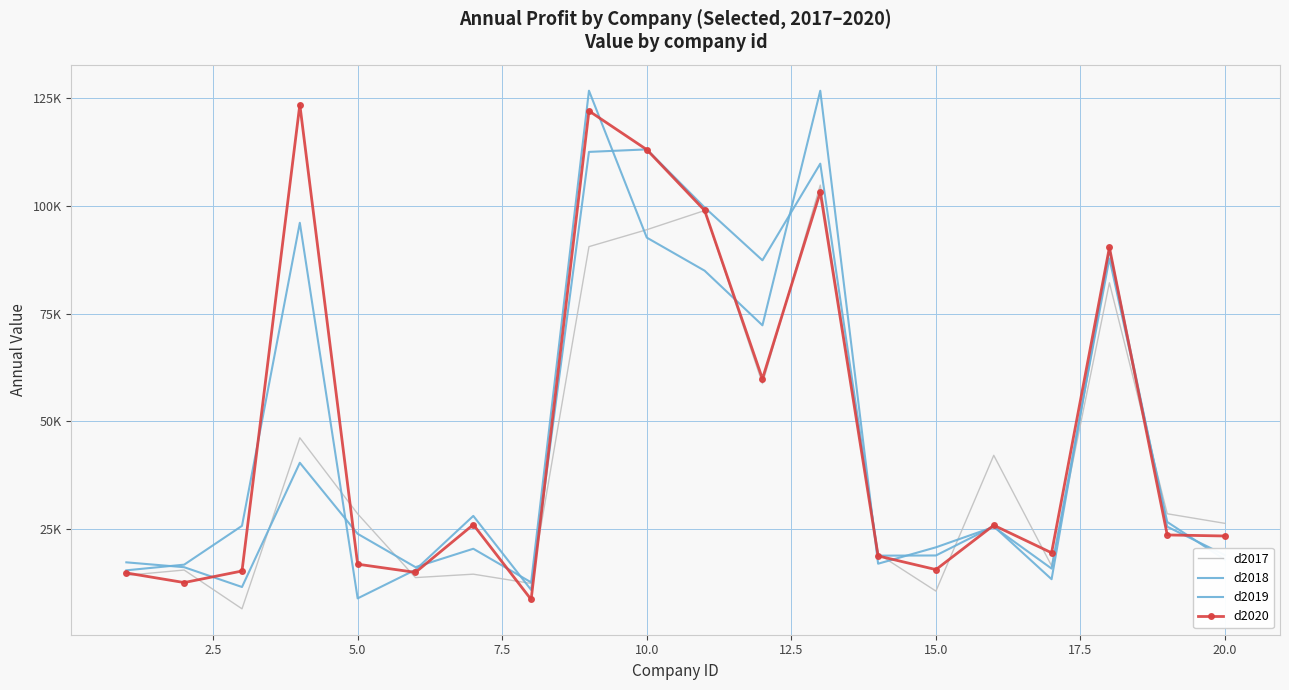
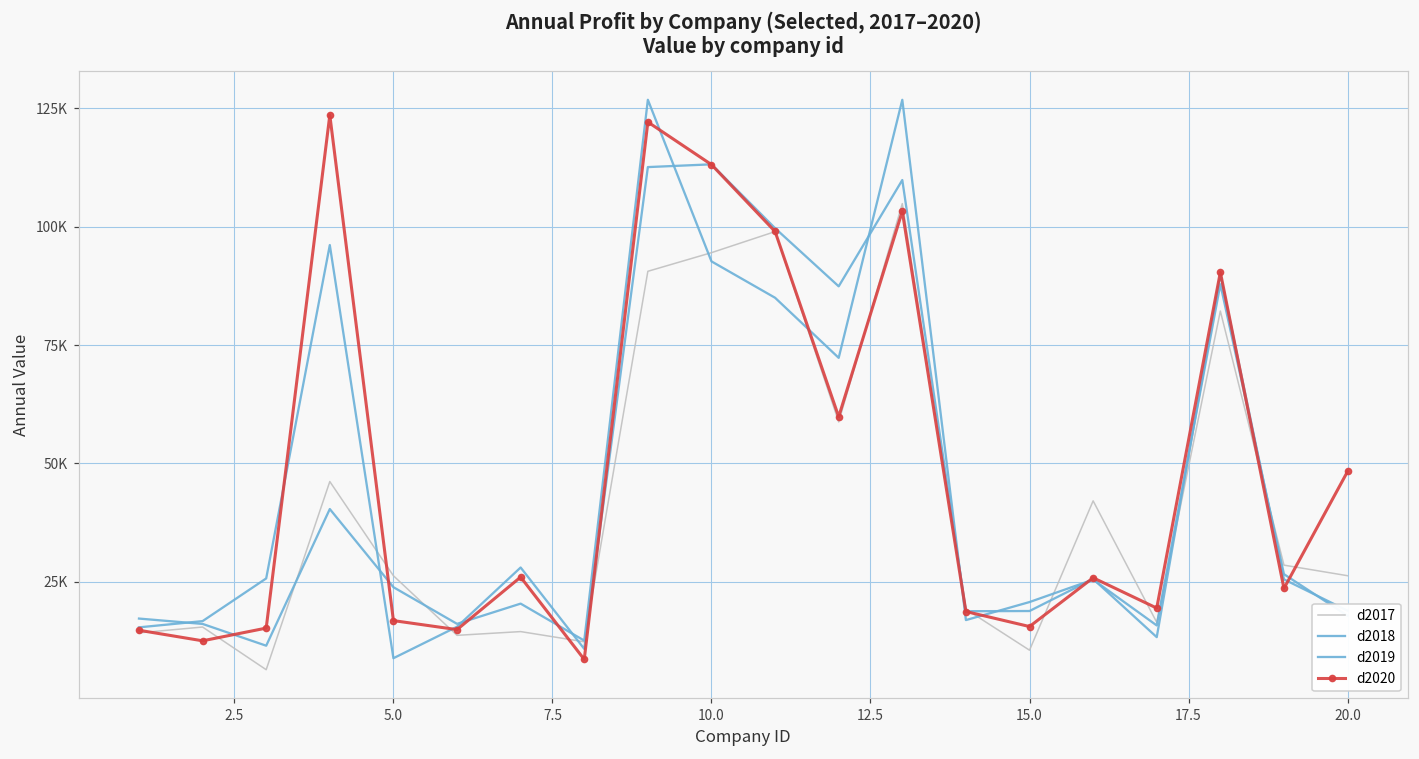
d2017, 5.0: 28000 -> 26000
d2020, 20.0: 23000 -> 48000
